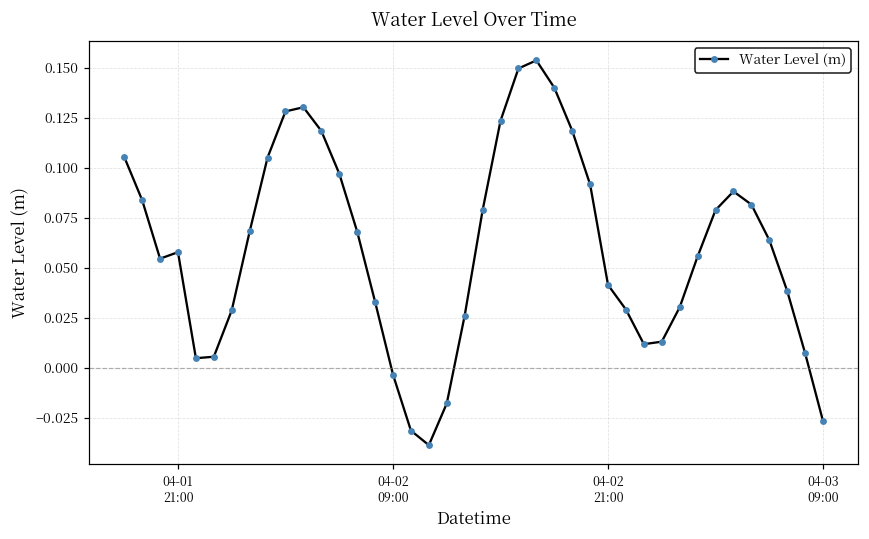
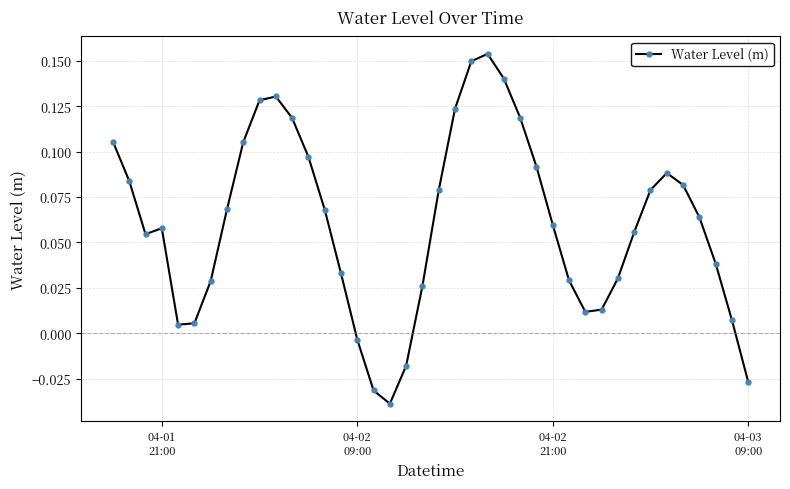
04-02 21:00: 0.041 -> 0.060
